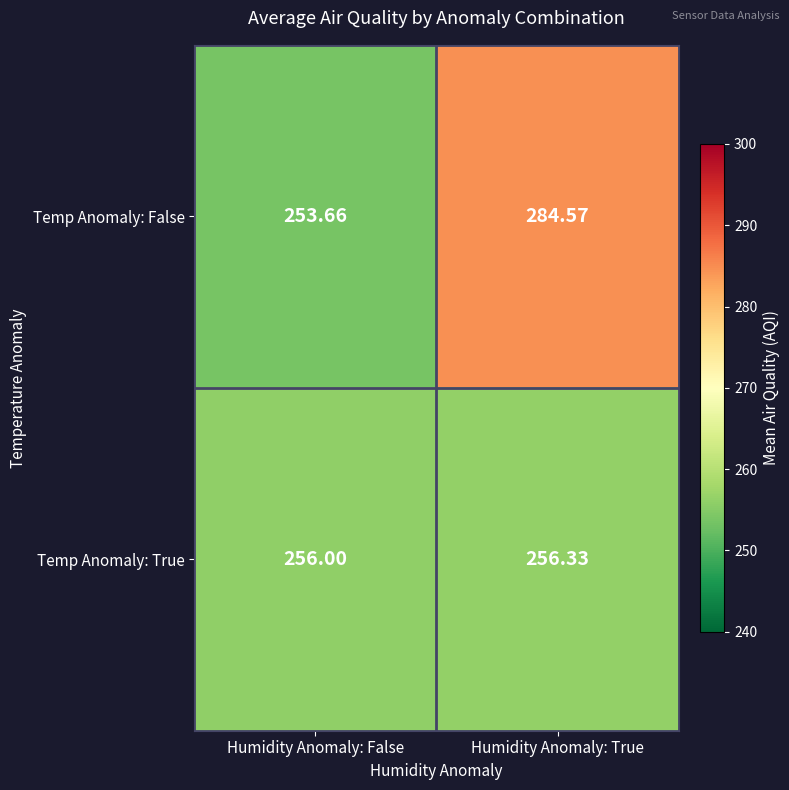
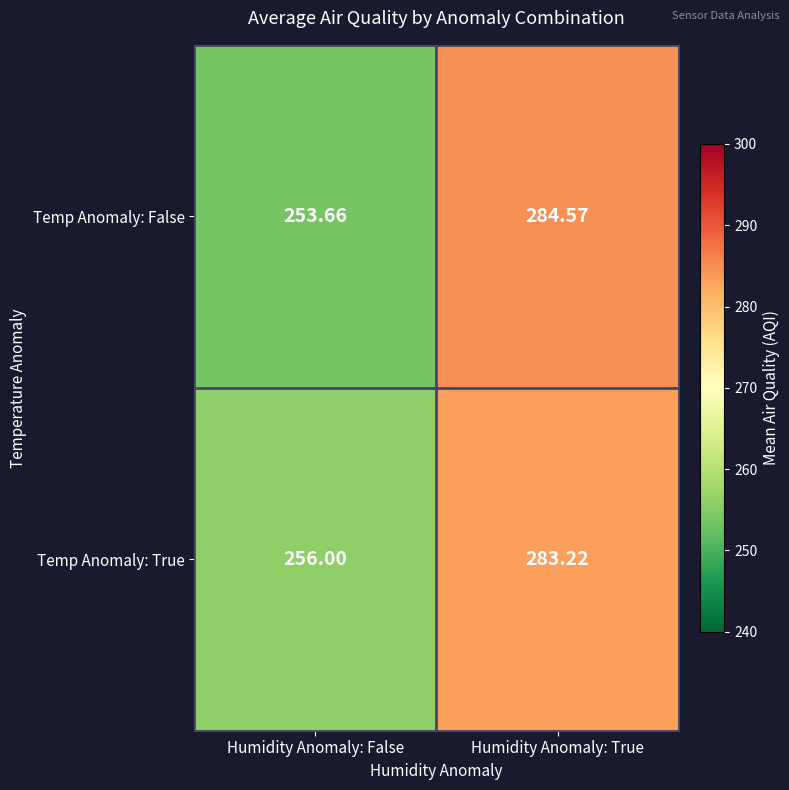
Temp Anomaly: True, Humidity Anomaly: True: 256.33 -> 283.22
